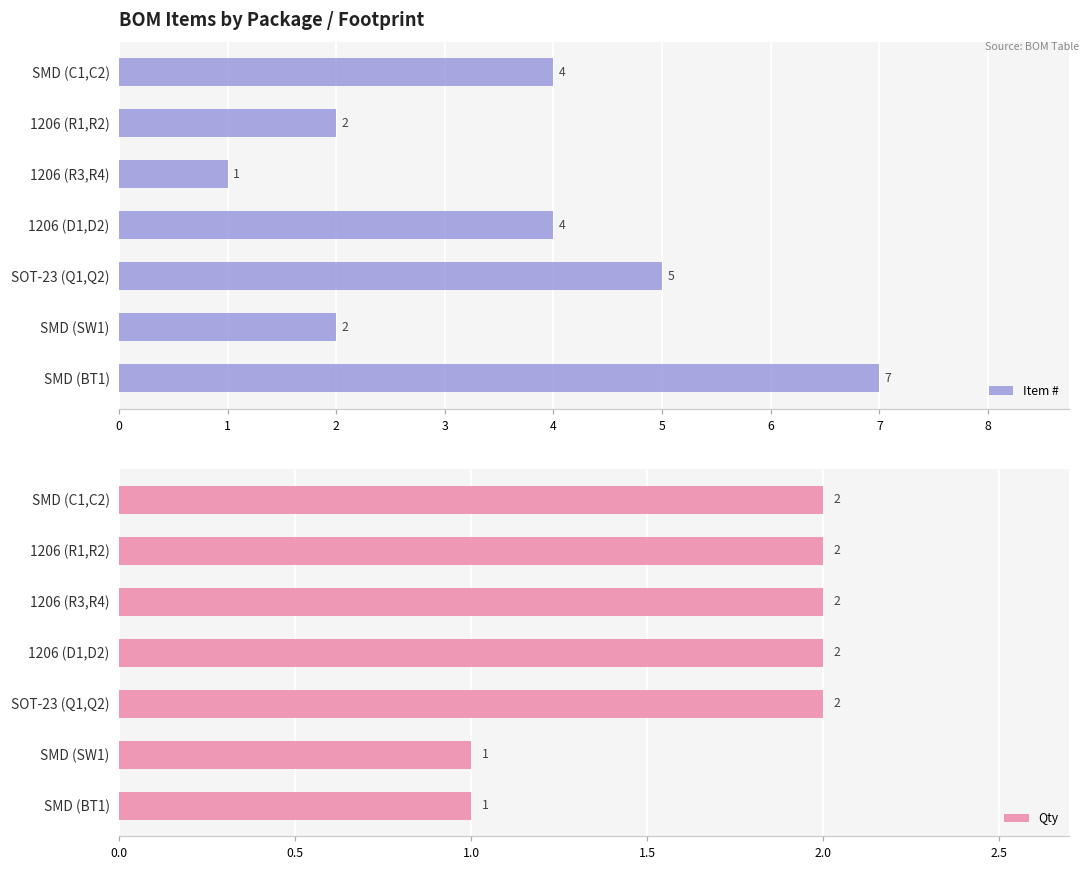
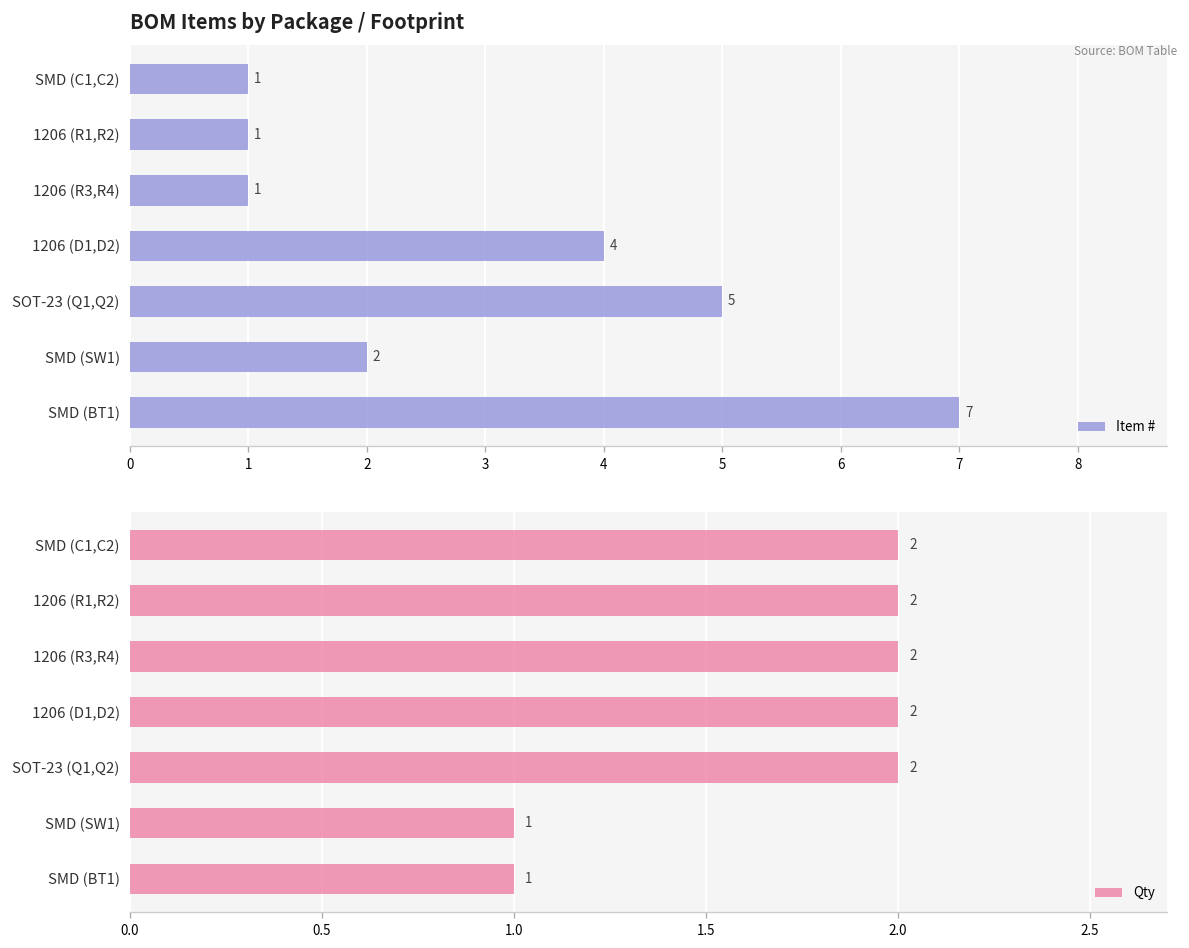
BOM Items by Package / Footprint, SMD (C1,C2): 4 -> 1
BOM Items by Package / Footprint, 1206 (R1,R2): 2 -> 1
